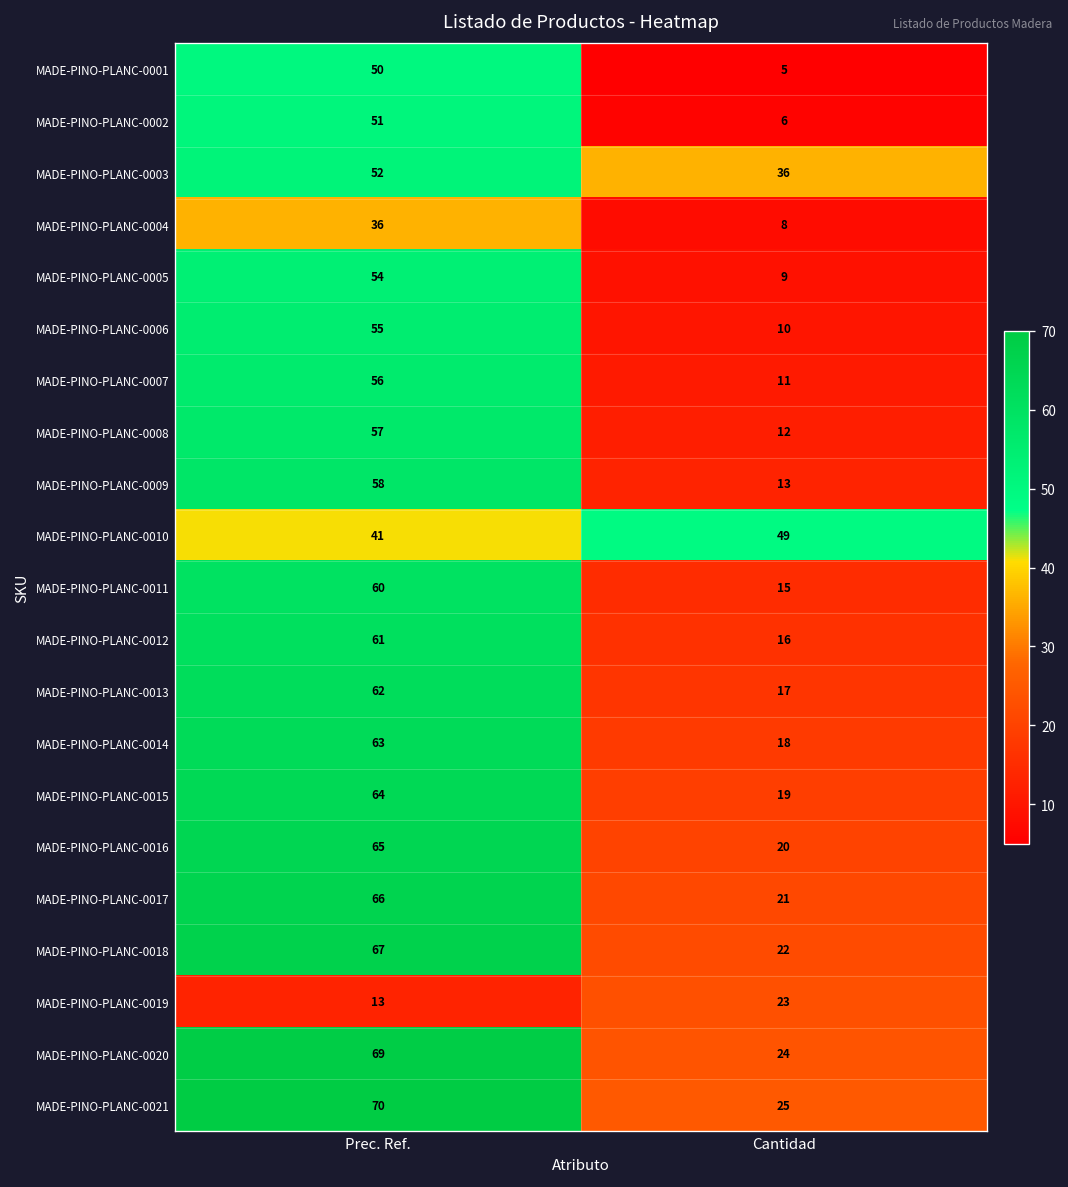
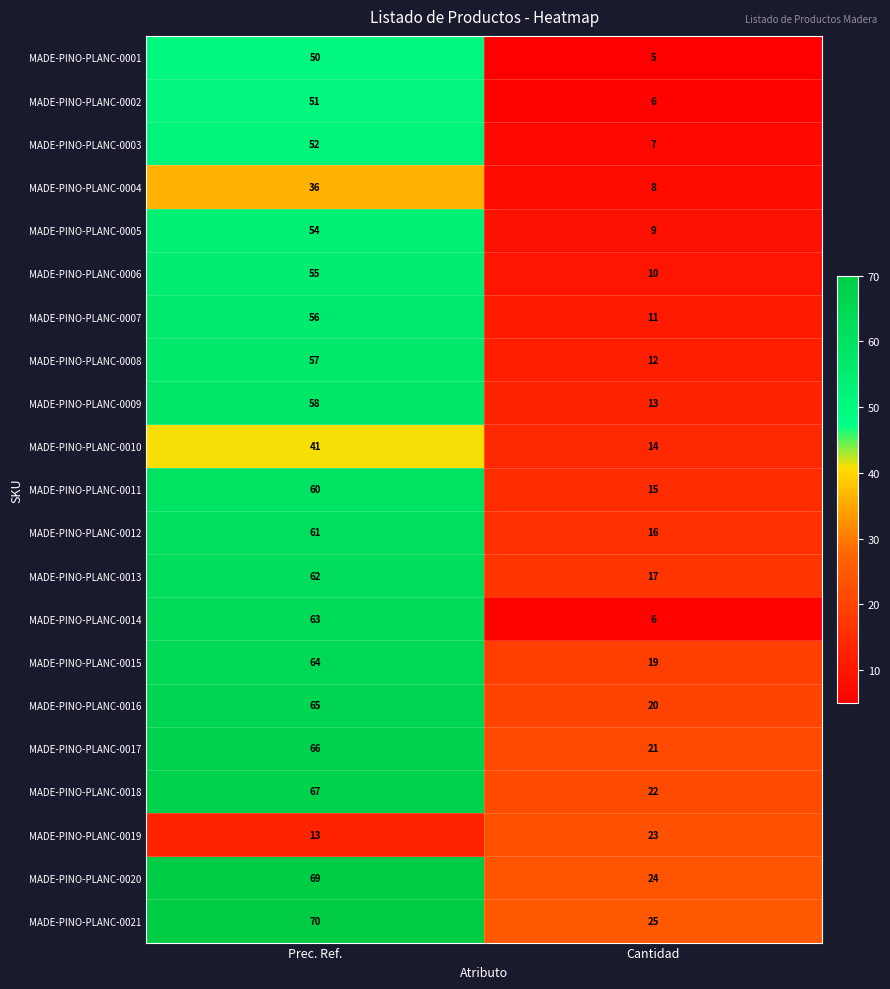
MADE-PINO-PLANC-0003, Cantidad: 36 -> 7
MADE-PINO-PLANC-0010, Cantidad: 49 -> 14
MADE-PINO-PLANC-0014, Cantidad: 18 -> 6
